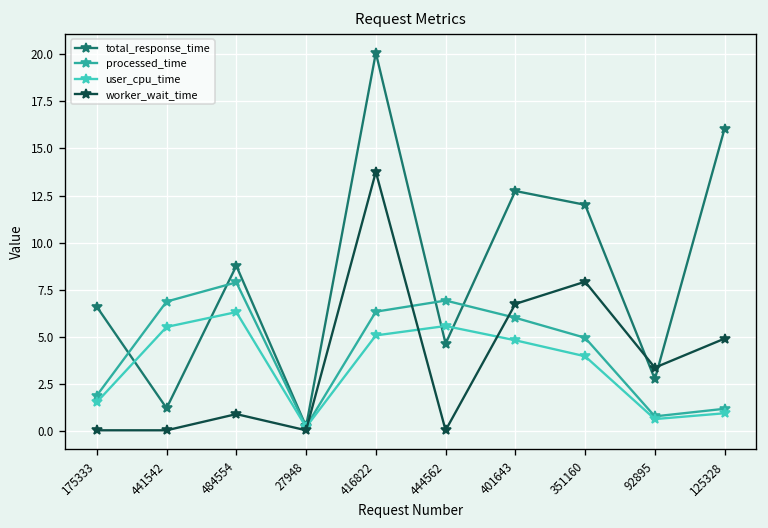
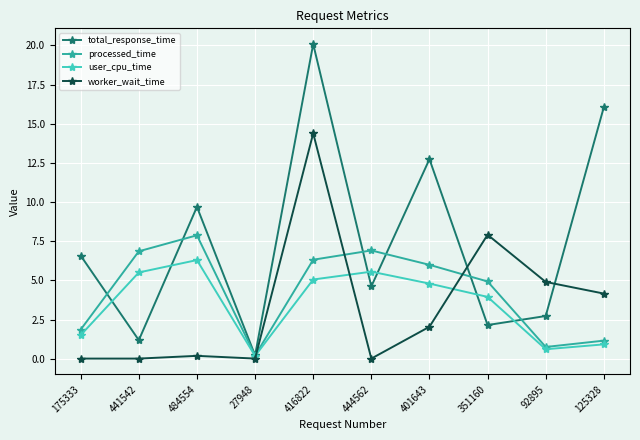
total_response_time, 484554: 8.8 -> 9.7
worker_wait_time, 484554: 0.9 -> 0.2
worker_wait_time, 416822: 13.8 -> 14.4
worker_wait_time, 401643: 6.7 -> 2.0
total_response_time, 351160: 12.0 -> 2.2
worker_wait_time, 92895: 3.3 -> 4.9
worker_wait_time, 125328: 4.9 -> 4.2
